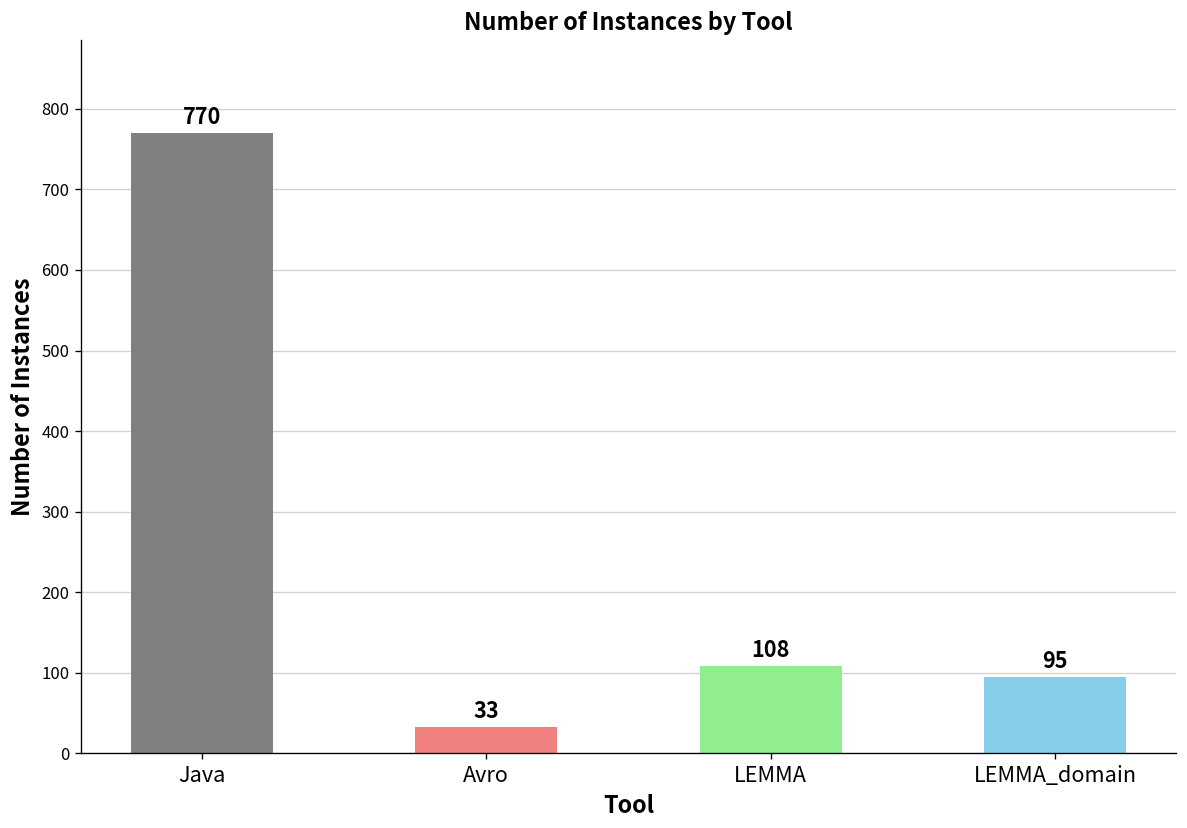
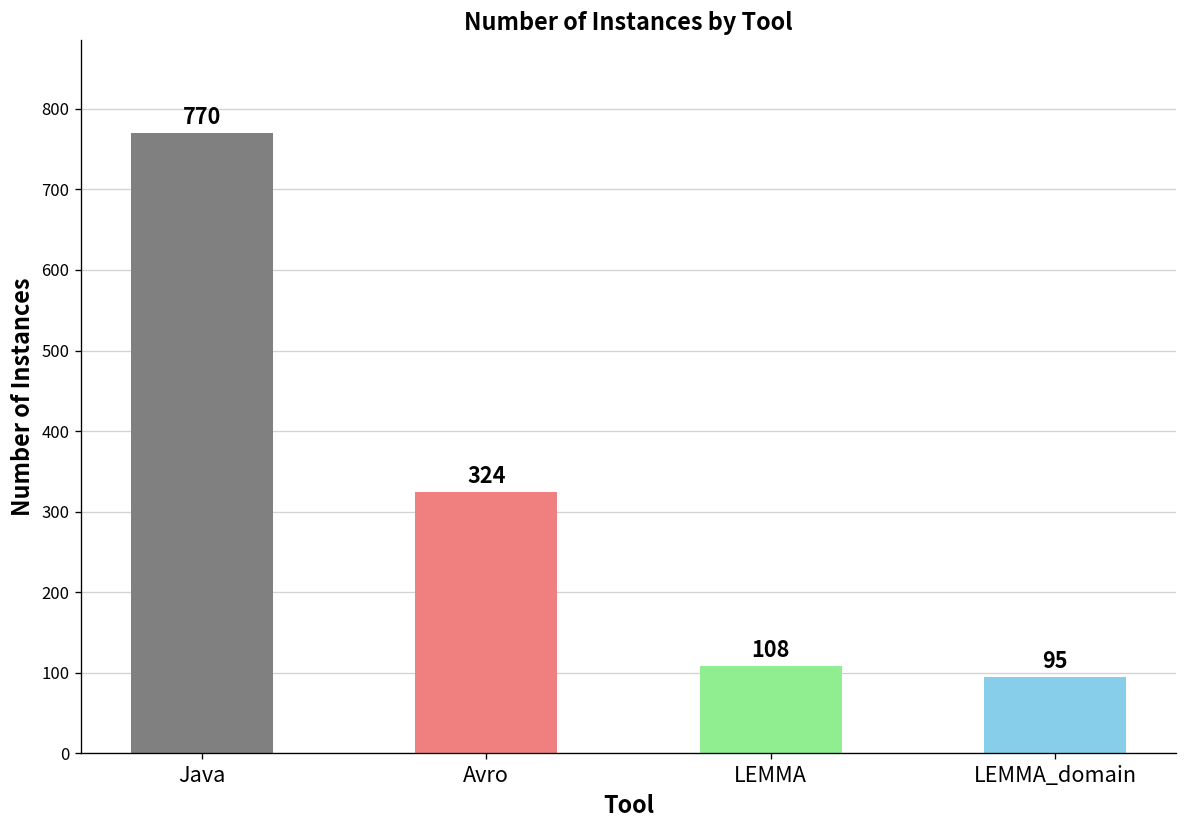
Avro: 33 -> 324
